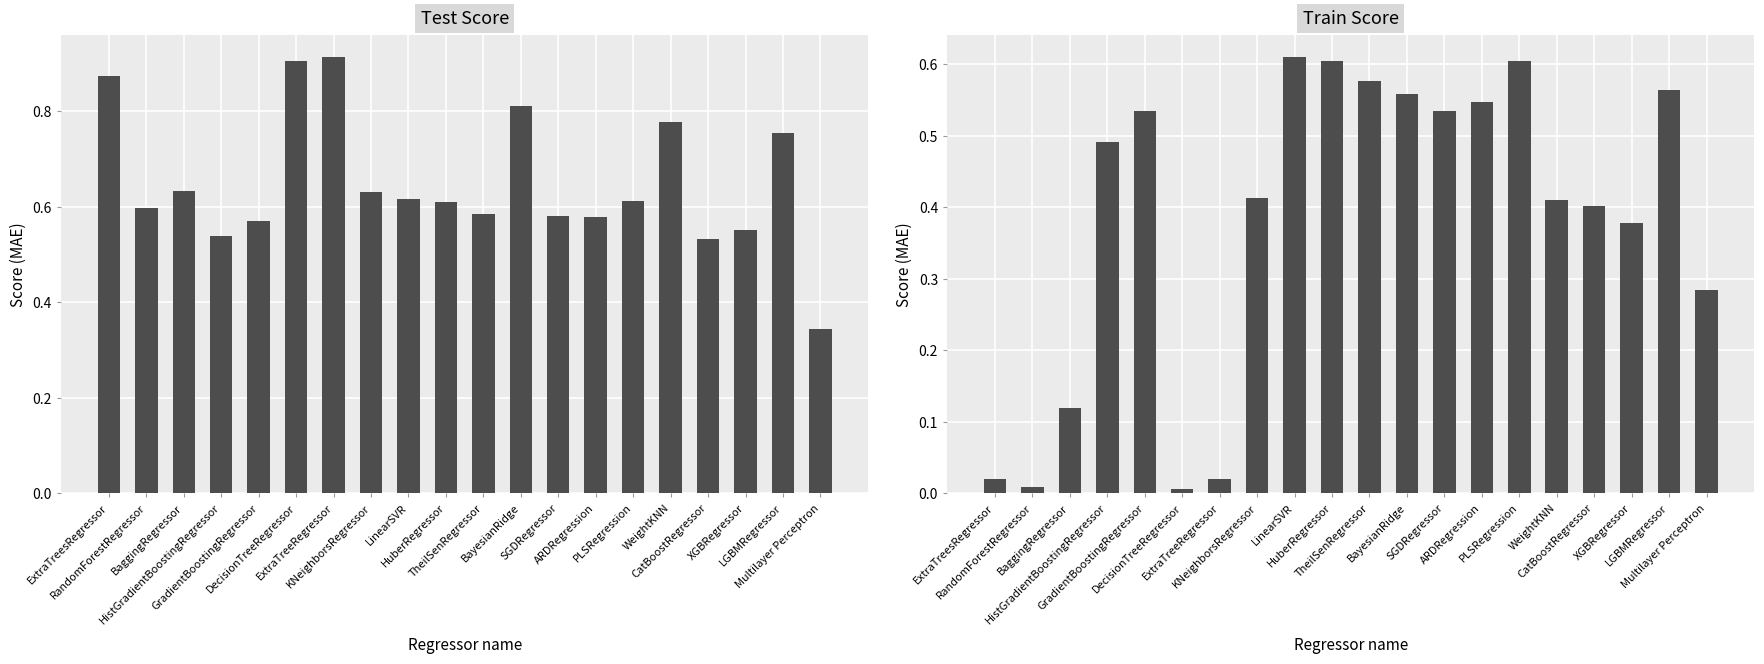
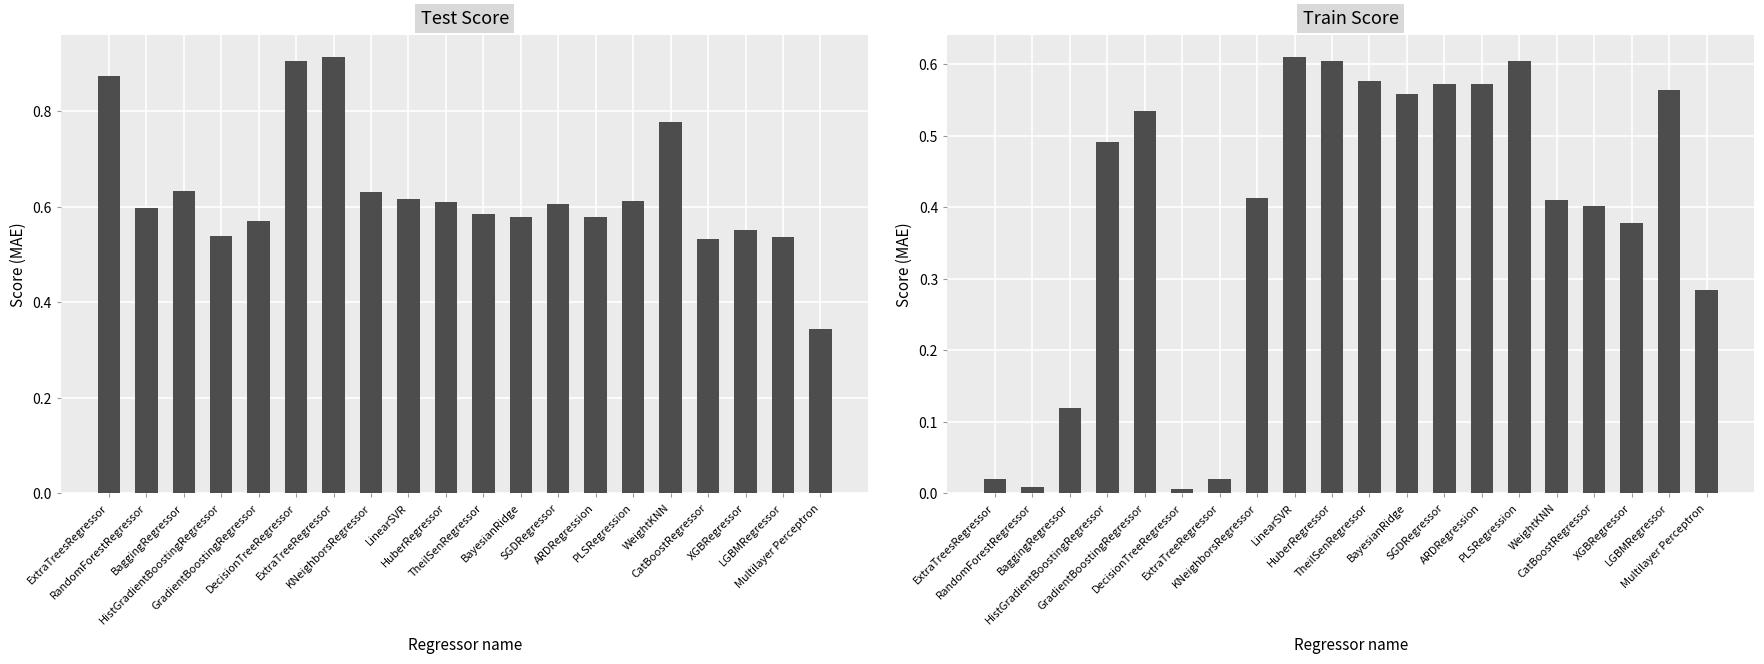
Test Score, BayesianRidge: 0.81 -> 0.58
Test Score, SGDRegressor: 0.58 -> 0.60
Test Score, LGBMRegressor: 0.75 -> 0.54
Train Score, SGDRegressor: 0.54 -> 0.57
Train Score, ARDRegression: 0.55 -> 0.57
